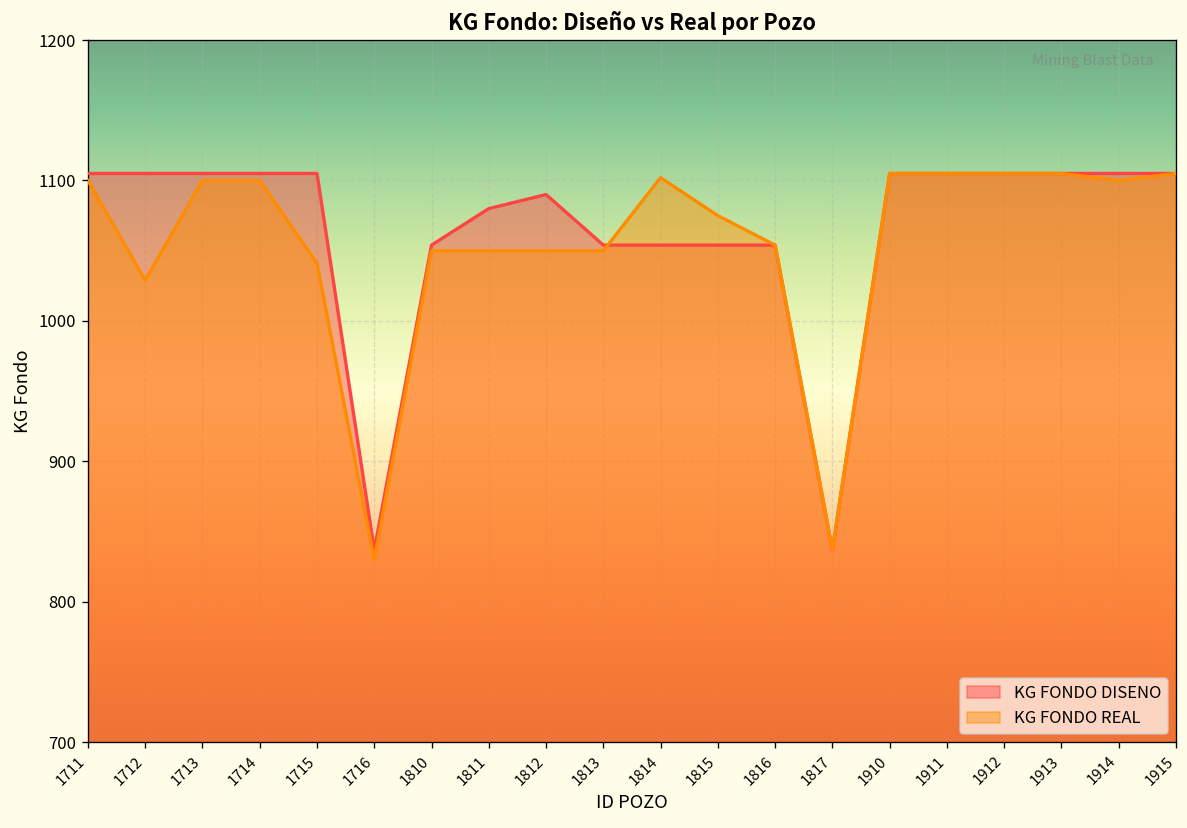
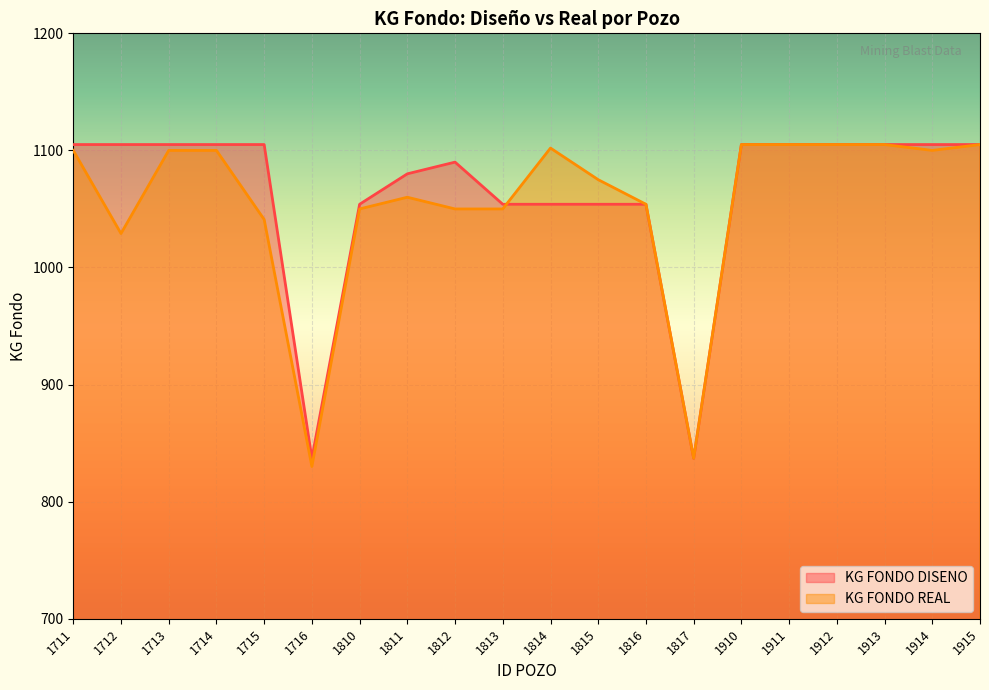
KG FONDO REAL, 1811: 1050 -> 1060
